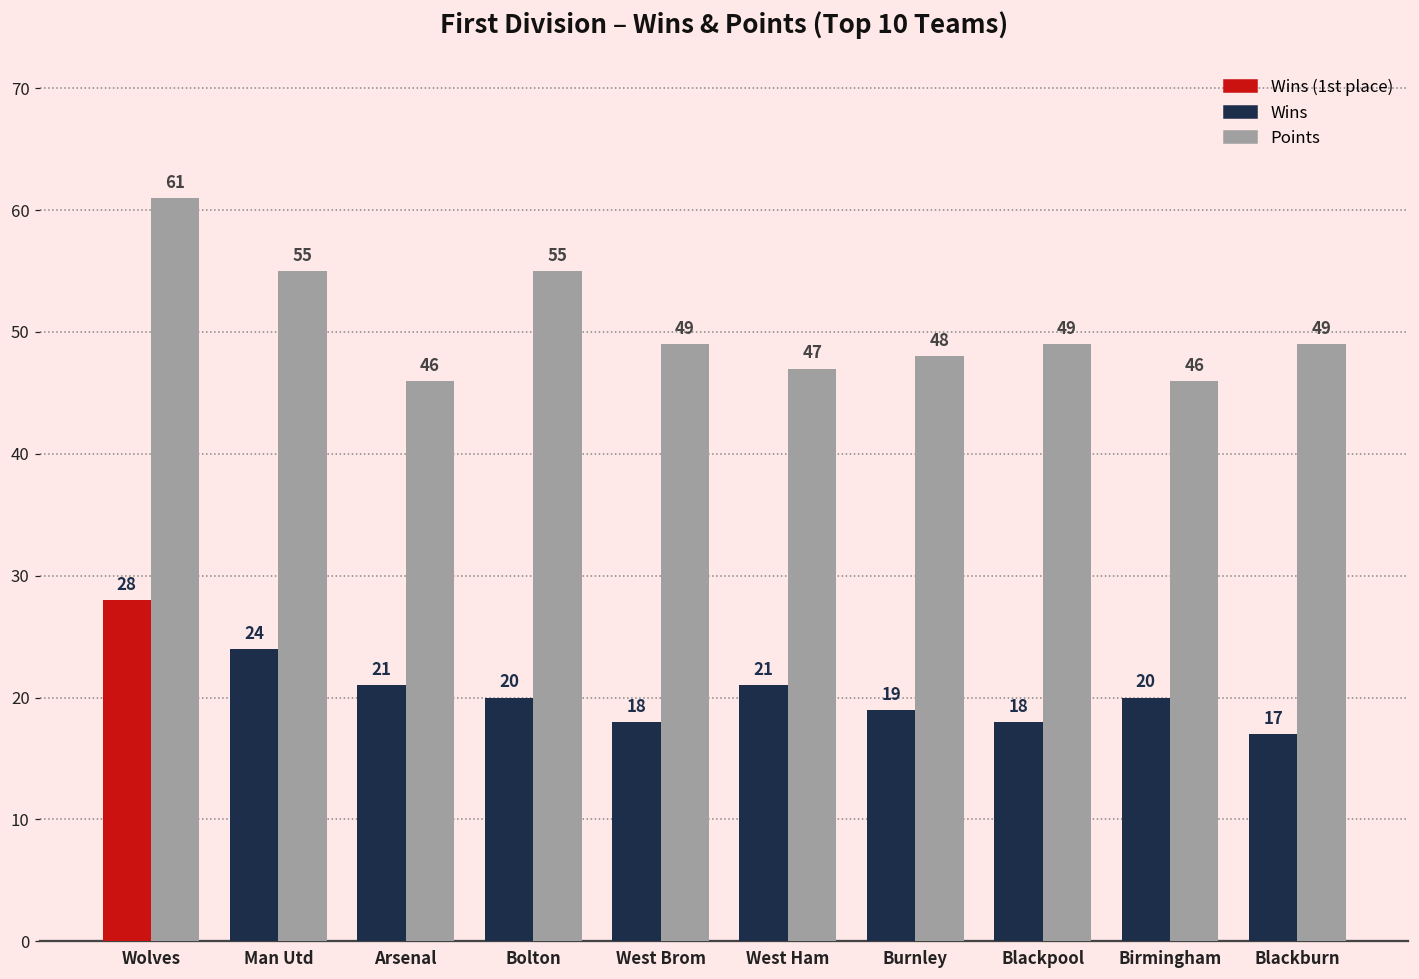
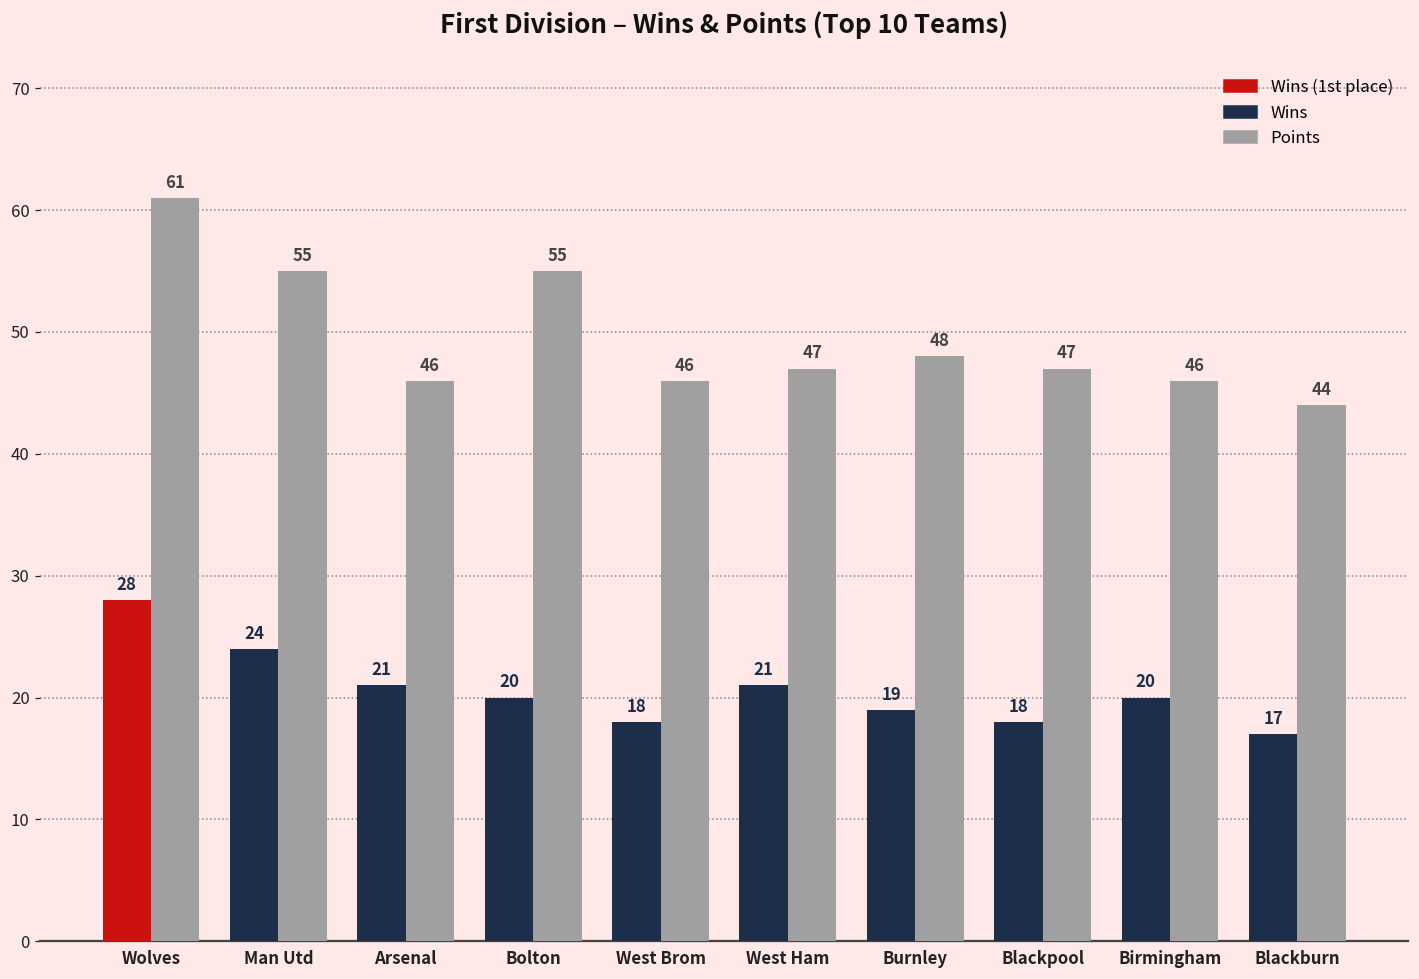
Points, West Brom: 49 -> 46
Points, Blackpool: 49 -> 47
Points, Blackburn: 49 -> 44
